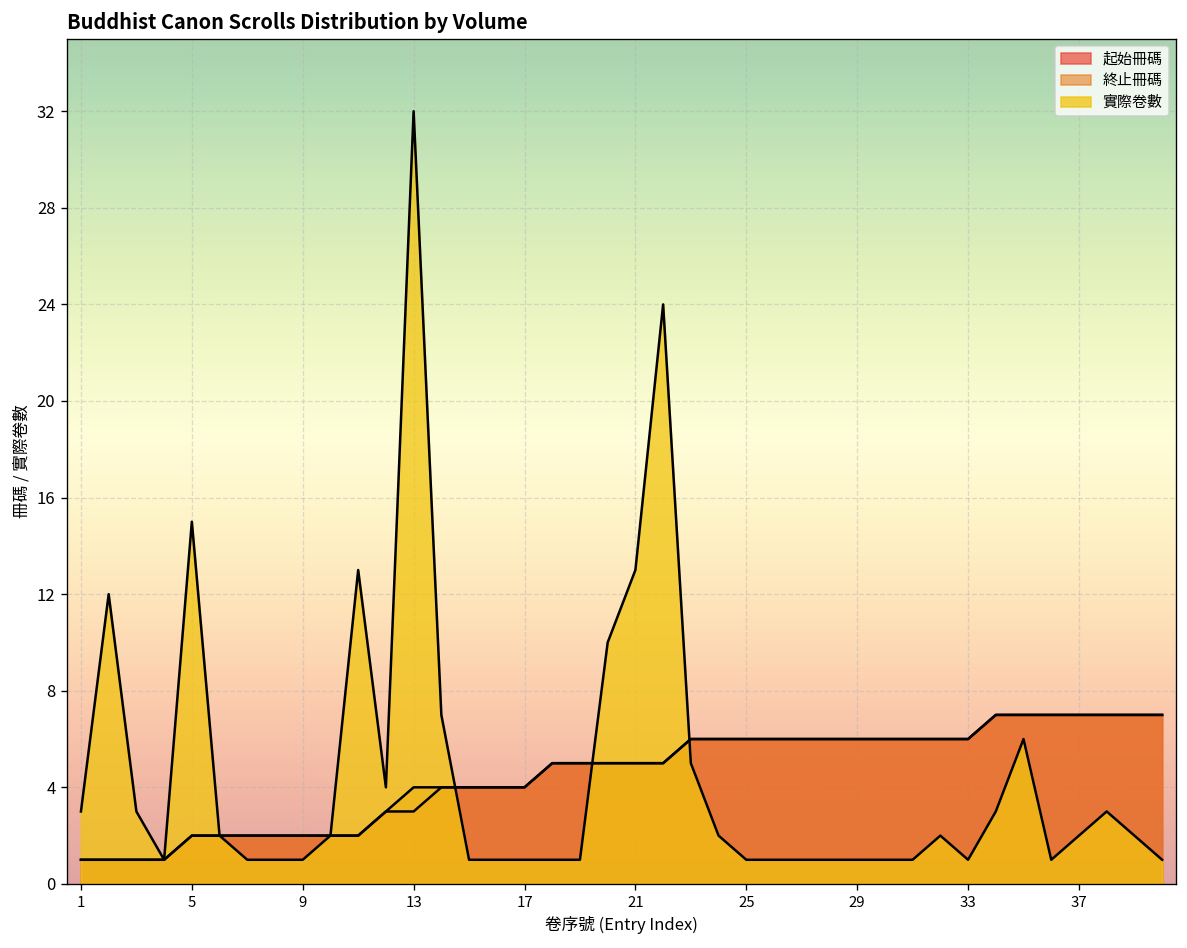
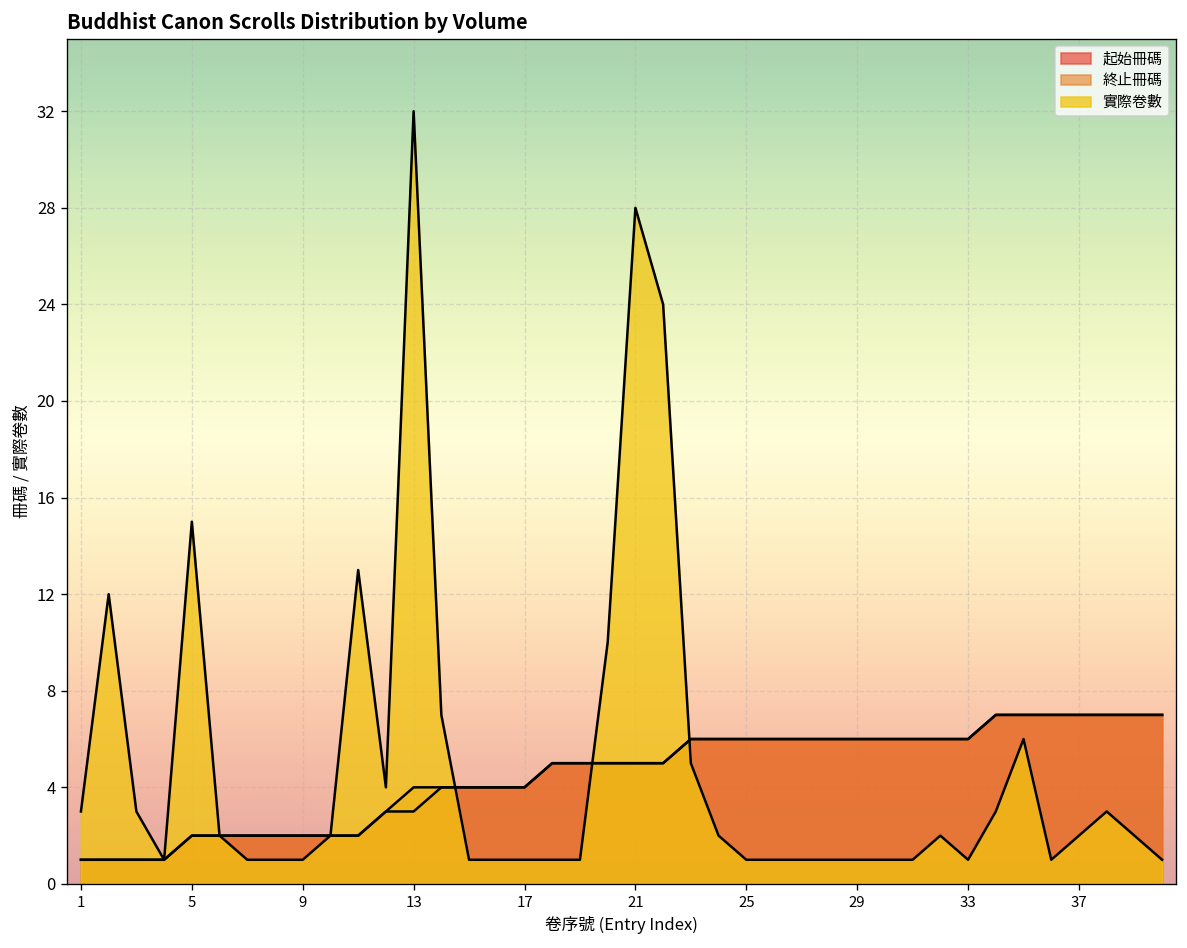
實際卷數, 21: 13 -> 28
